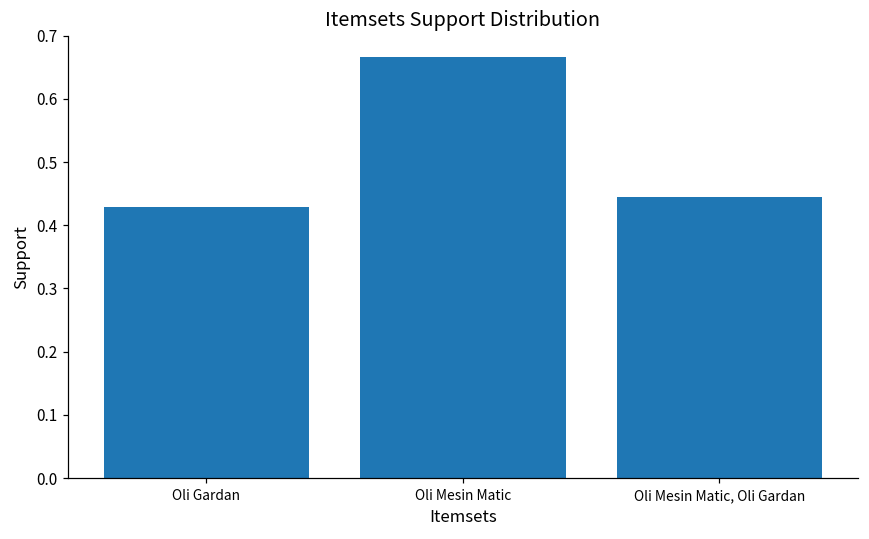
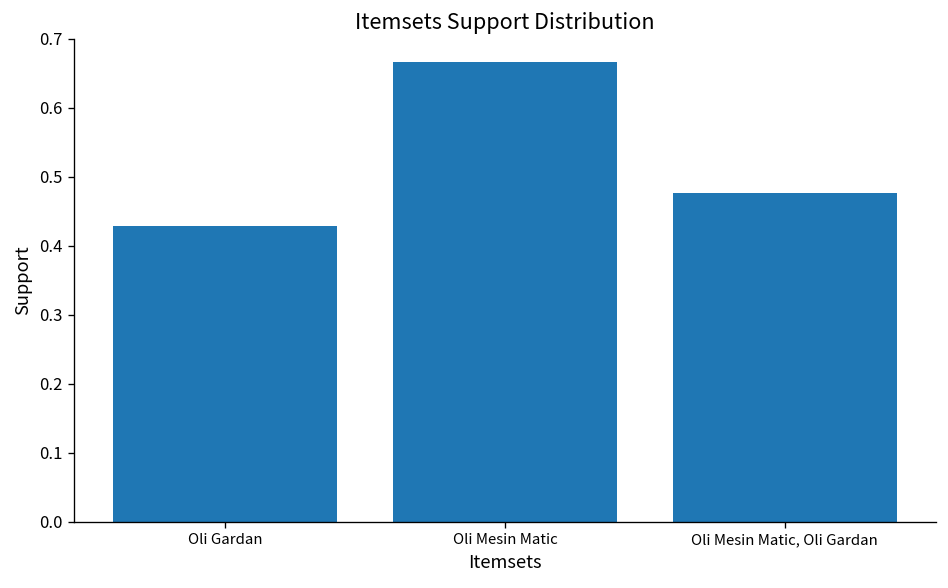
Oli Mesin Matic, Oli Gardan: 0.44 -> 0.48
